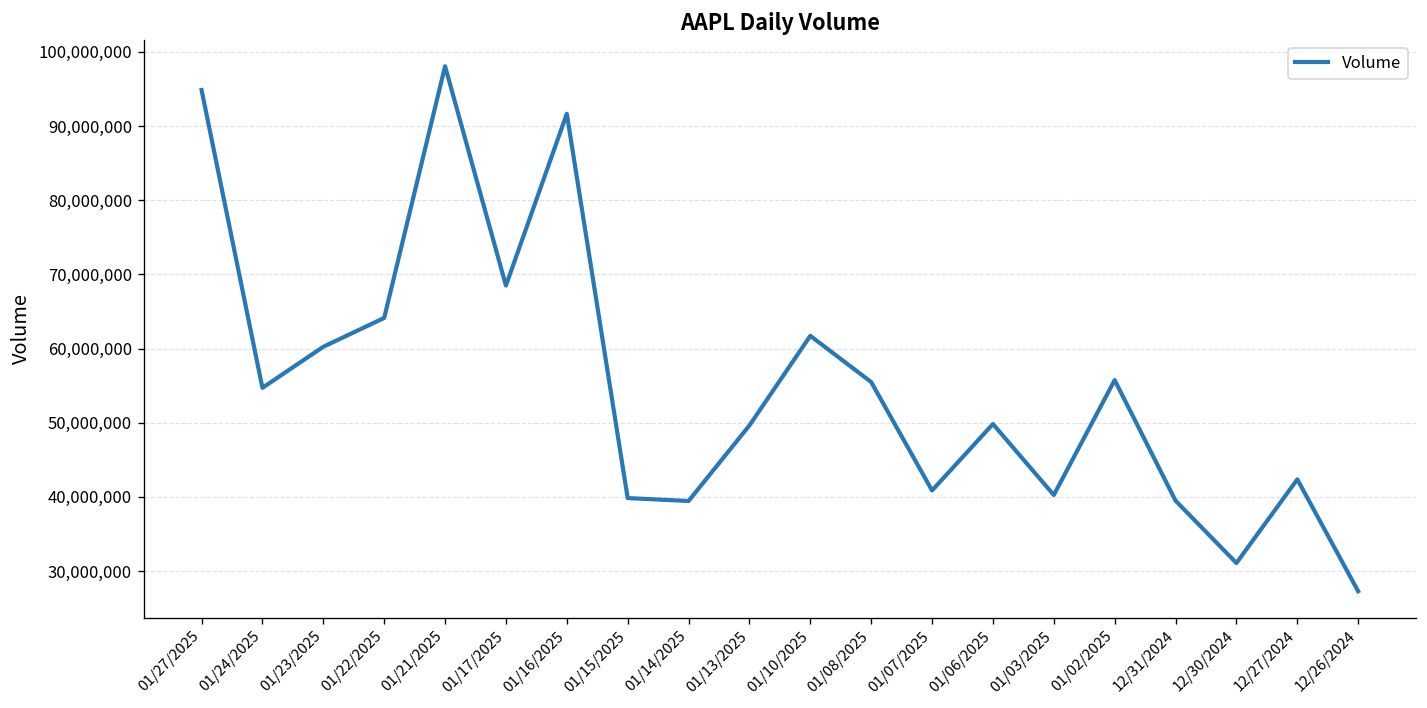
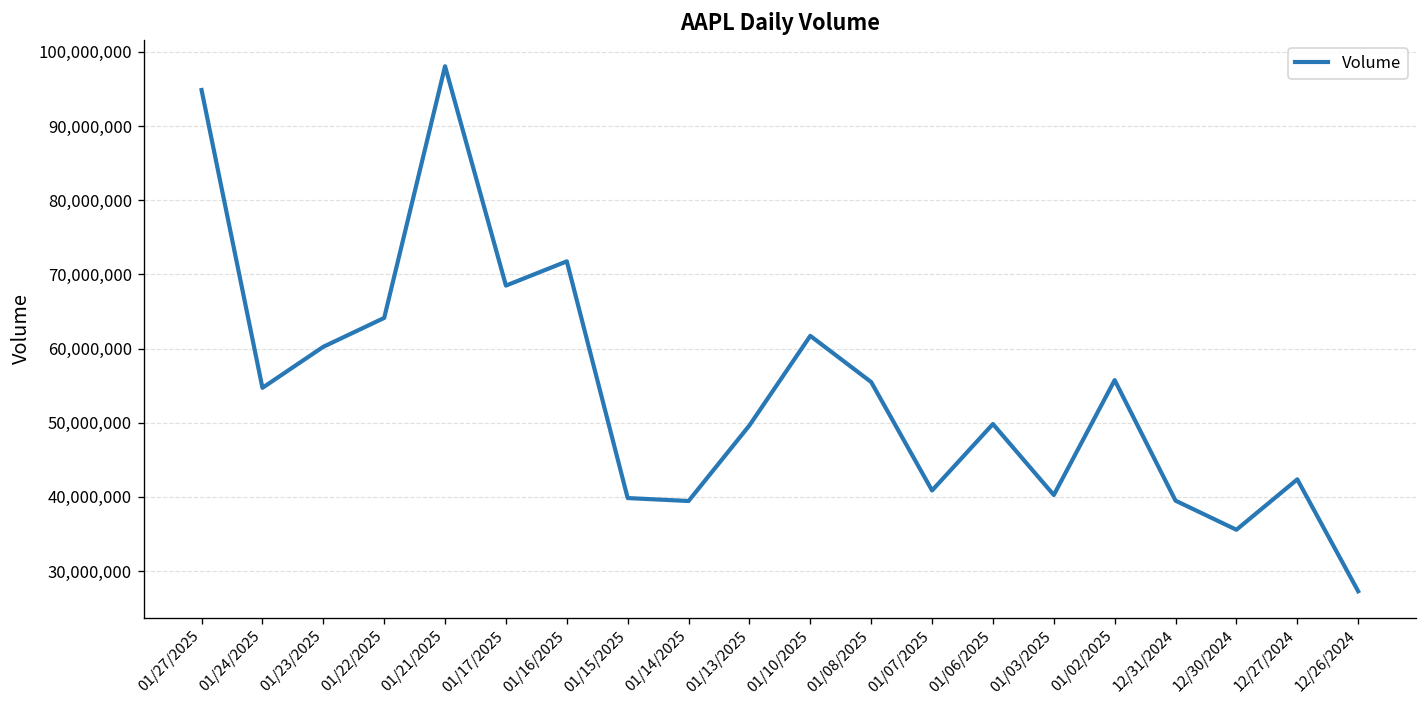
01/16/2025: 92,000,000 -> 72,000,000
12/30/2024: 31,000,000 -> 36,000,000
